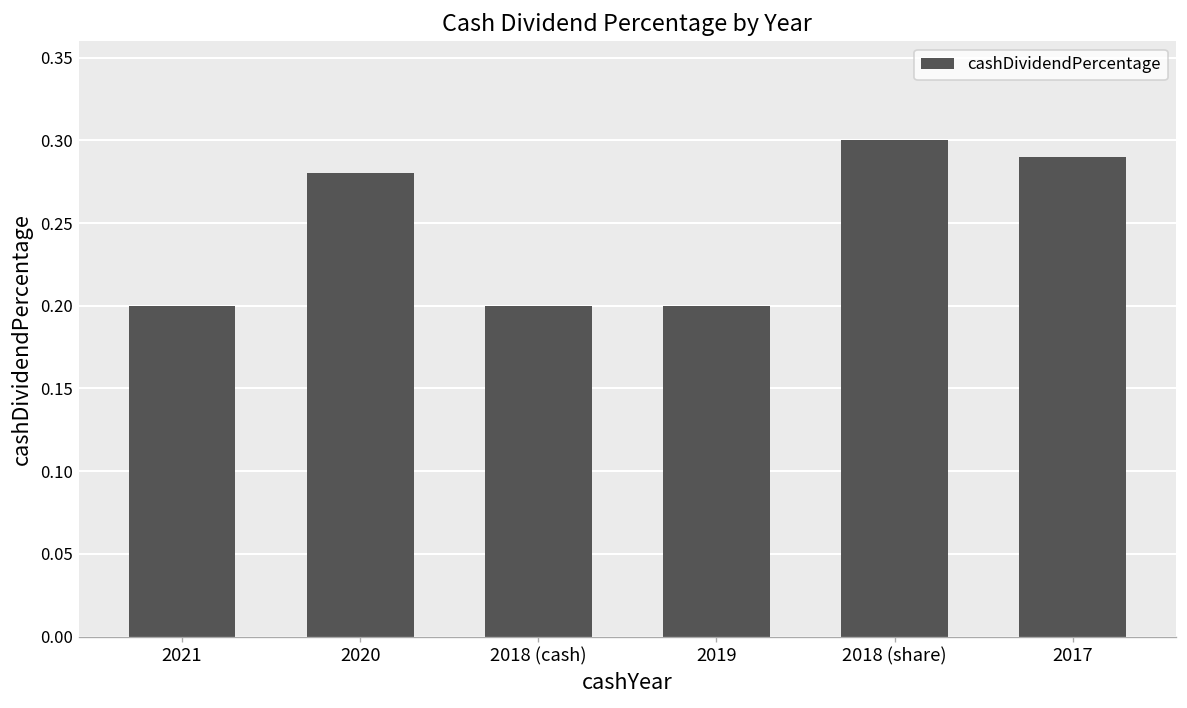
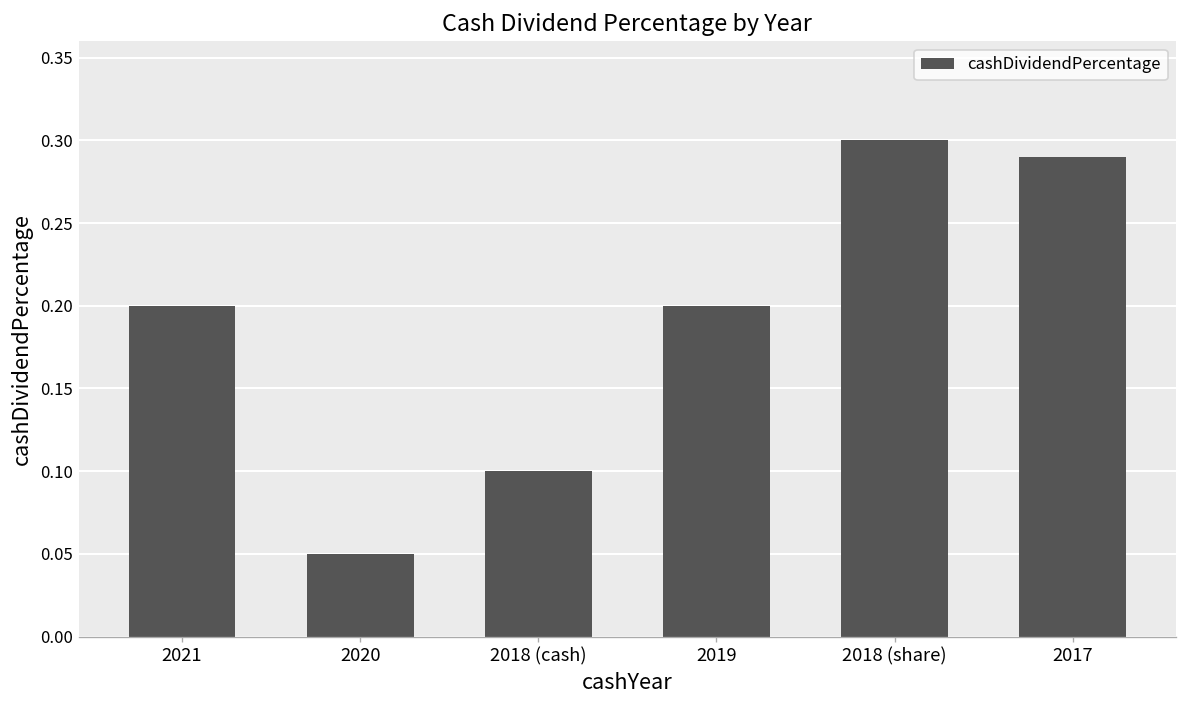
2020: 0.28 -> 0.05
2018 (cash): 0.2 -> 0.1
